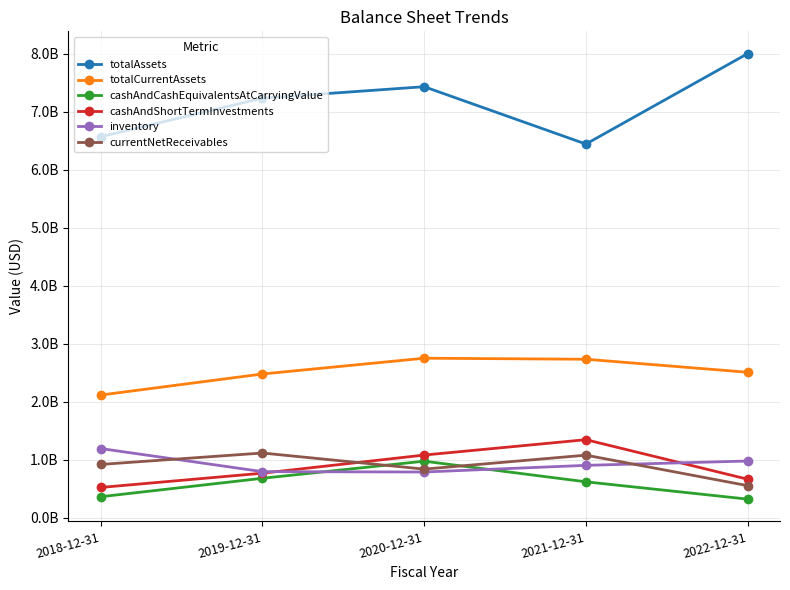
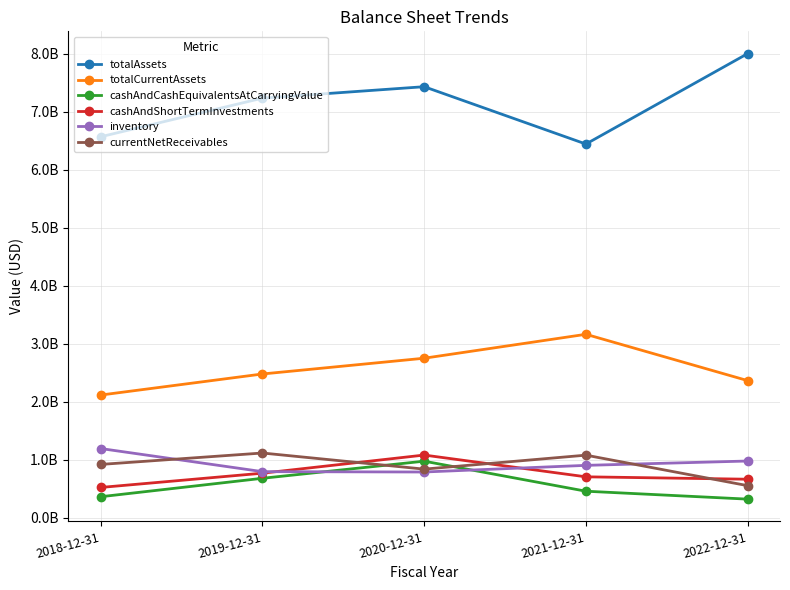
totalCurrentAssets, 2021-12-31: 2700000000 -> 3200000000
cashAndCashEquivalentsAtCarryingValue, 2021-12-31: 600000000 -> 500000000
cashAndShortTermInvestments, 2021-12-31: 1300000000 -> 700000000
totalCurrentAssets, 2022-12-31: 2500000000 -> 2400000000
